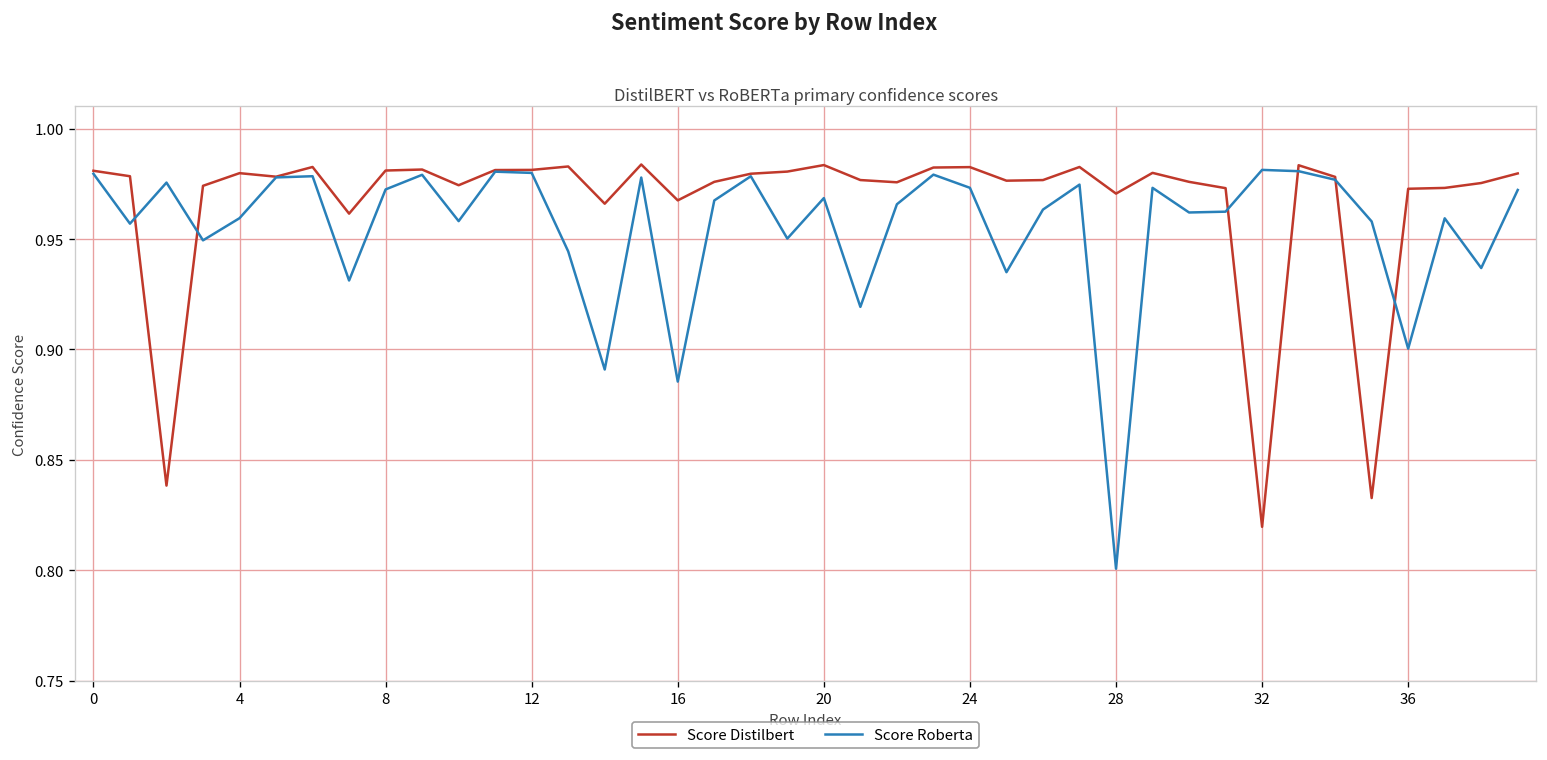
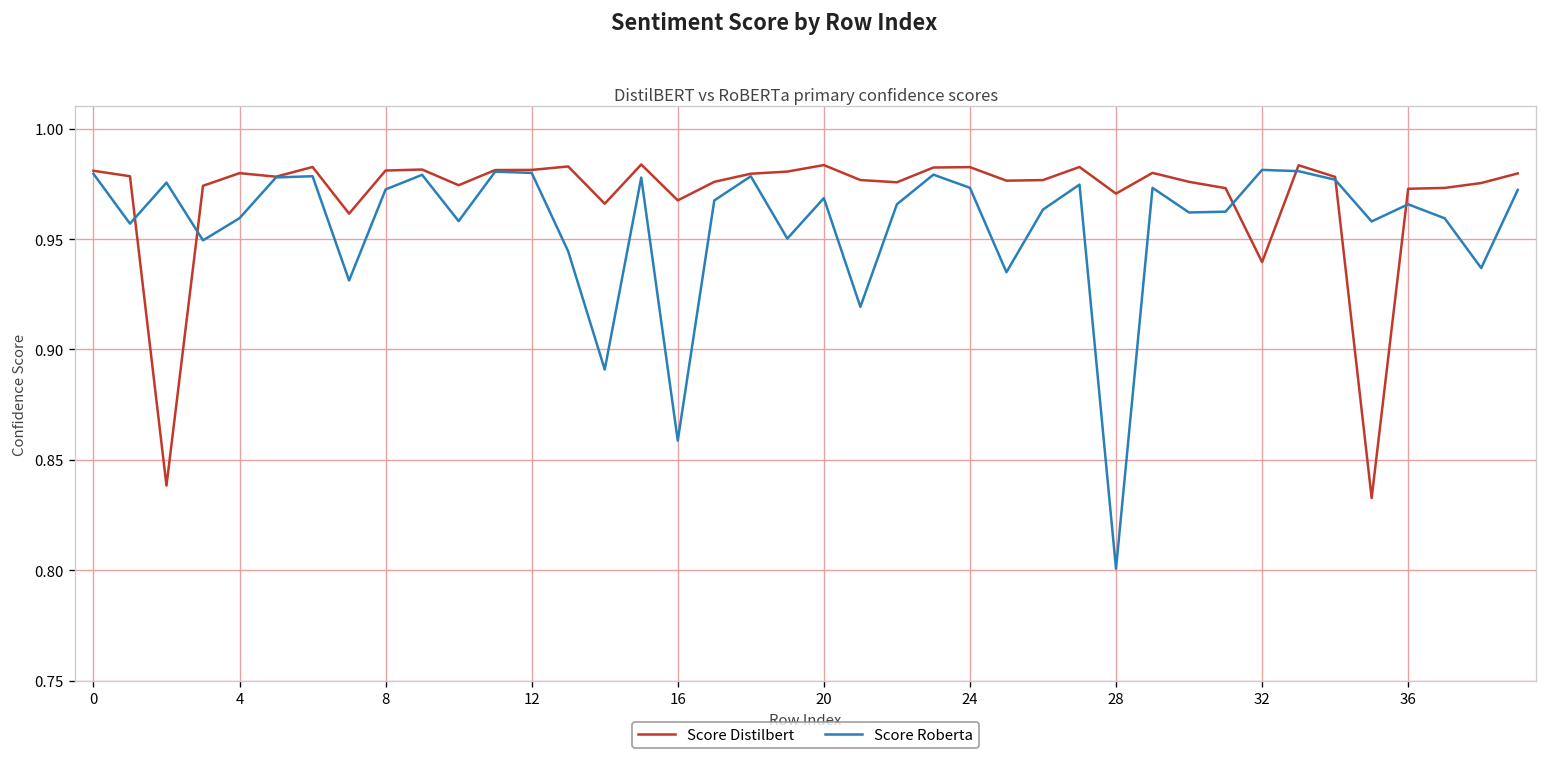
Score Roberta, 16: 0.885 -> 0.859
Score Distilbert, 32: 0.820 -> 0.940
Score Roberta, 36: 0.900 -> 0.966
